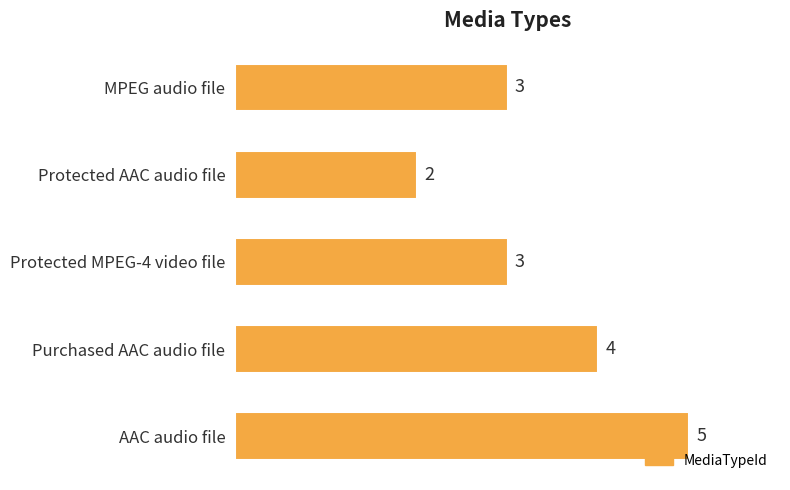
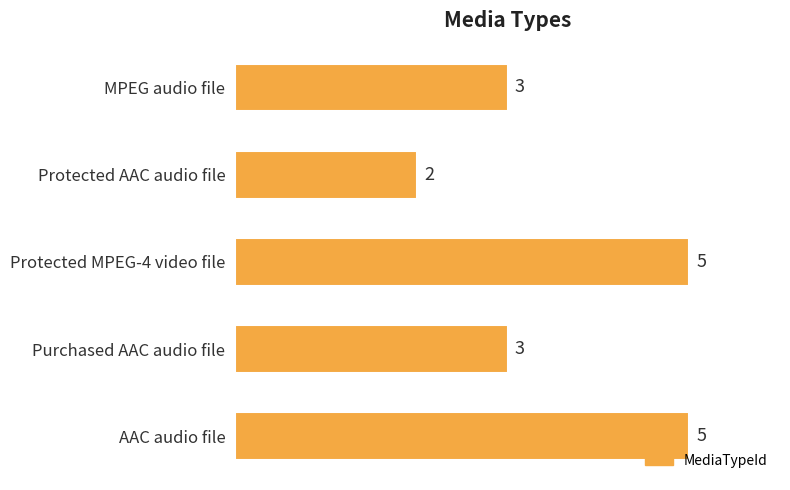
Protected MPEG-4 video file: 3 -> 5
Purchased AAC audio file: 4 -> 3
